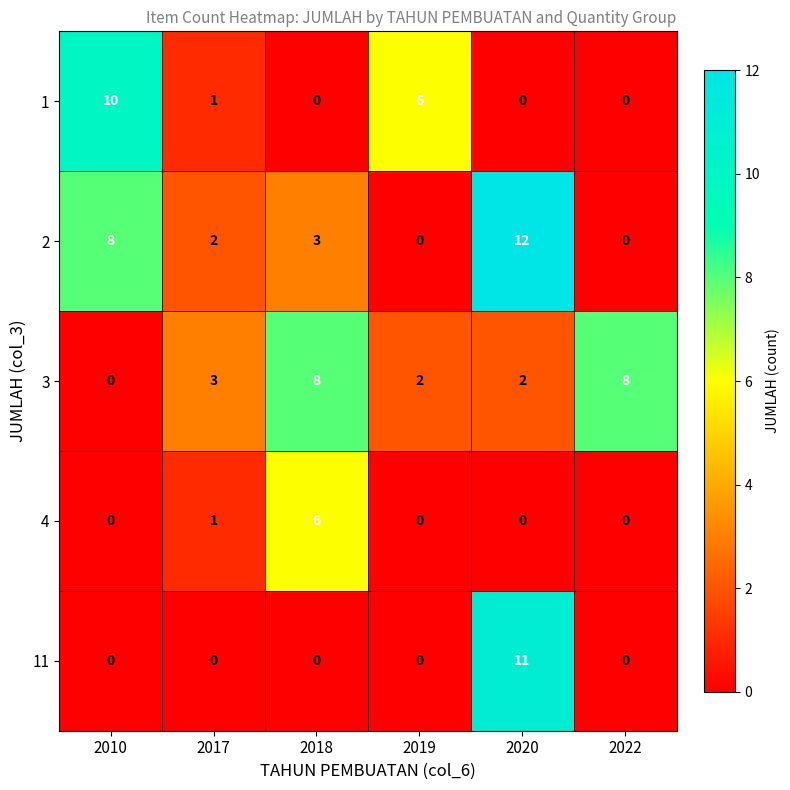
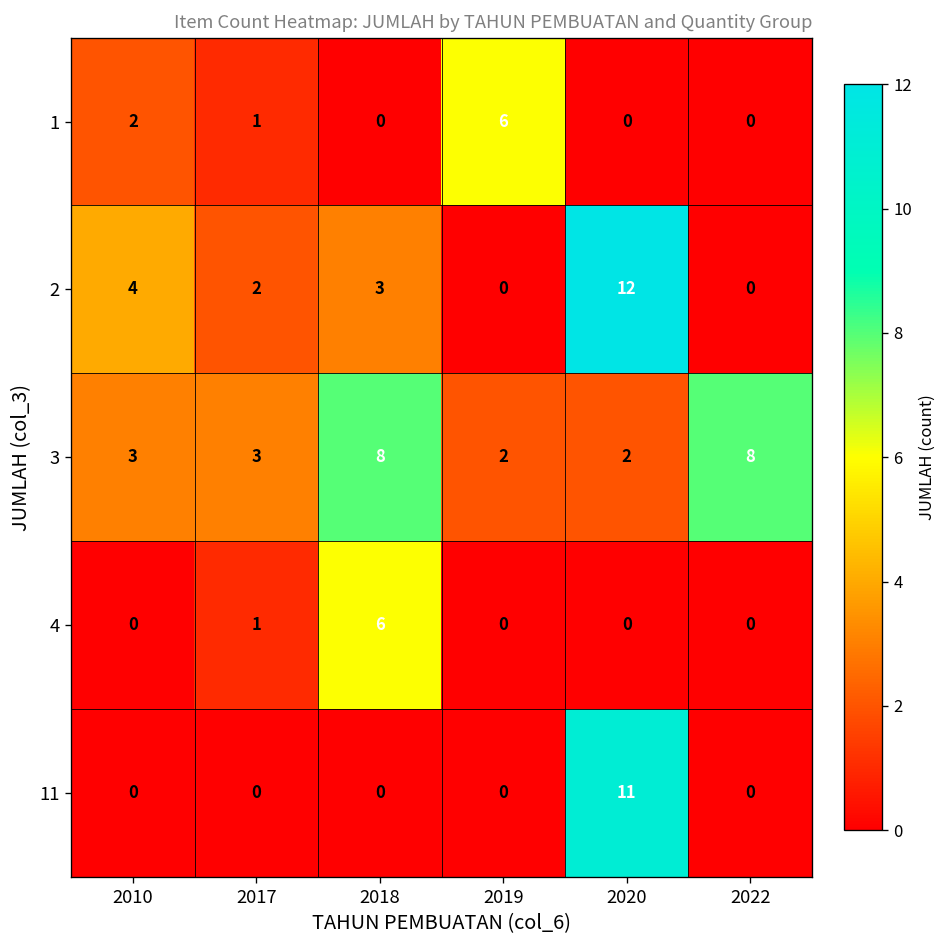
1, 2010: 10 -> 2
2, 2010: 8 -> 4
3, 2010: 0 -> 3
